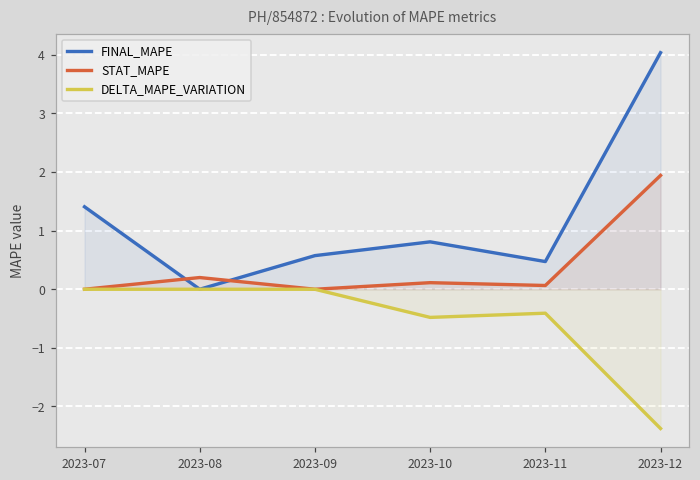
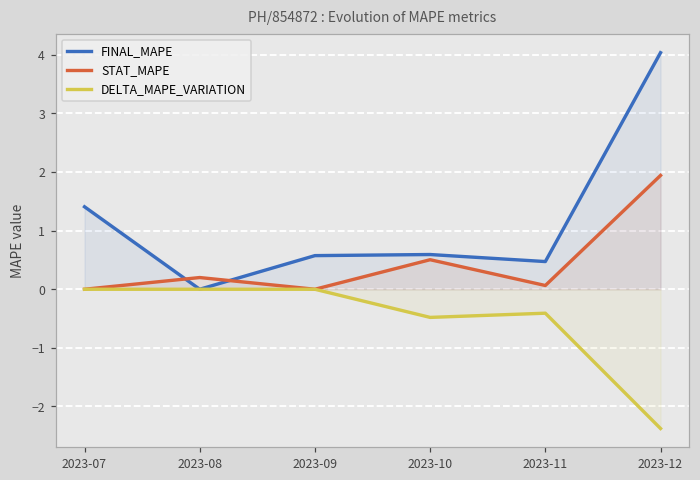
FINAL_MAPE, 2023-10: 0.8 -> 0.6
STAT_MAPE, 2023-10: 0.1 -> 0.5
